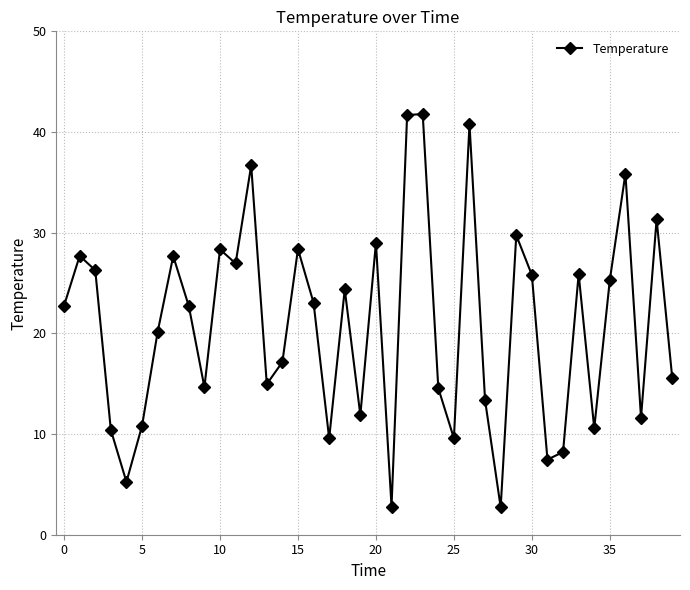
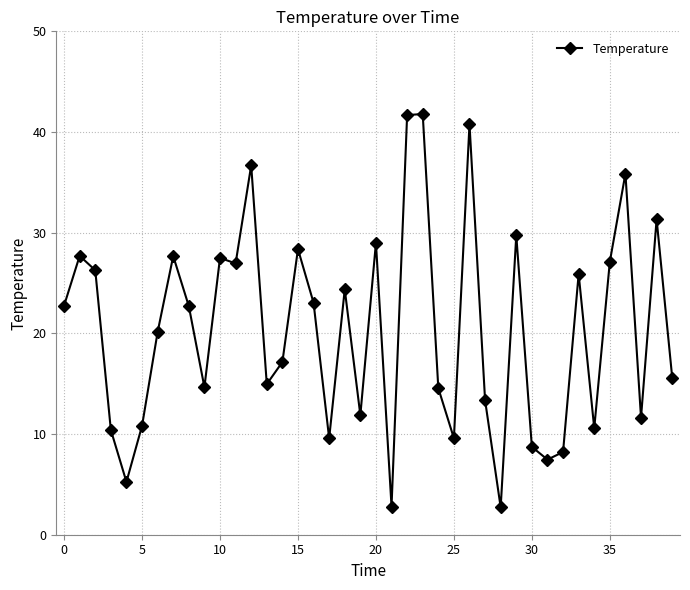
10: 28.3 -> 27.5
30: 25.8 -> 8.7
35: 25.3 -> 27.1
